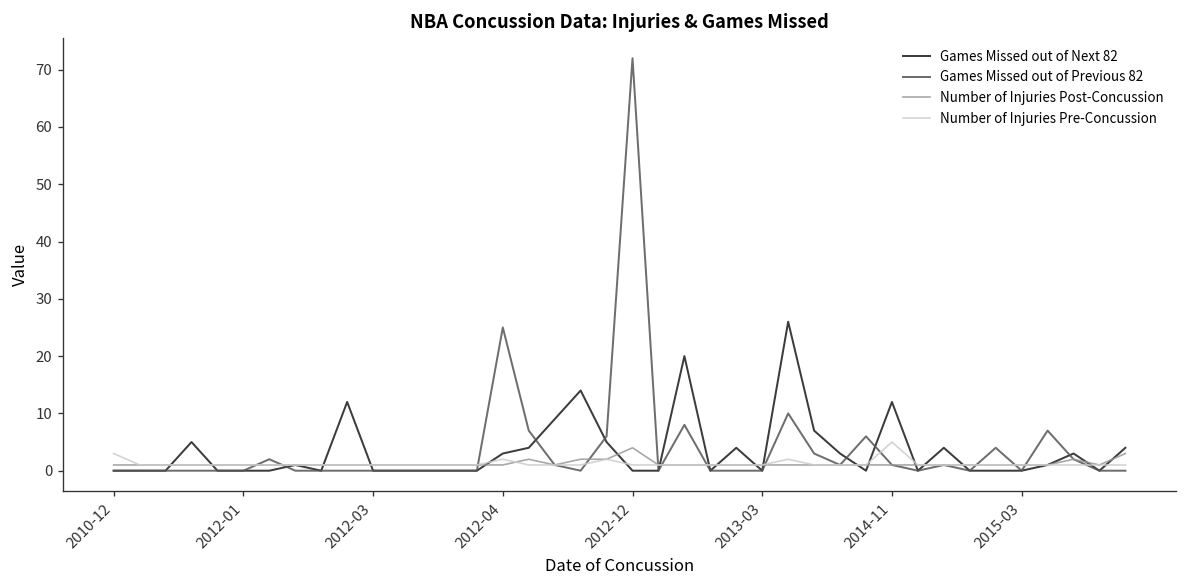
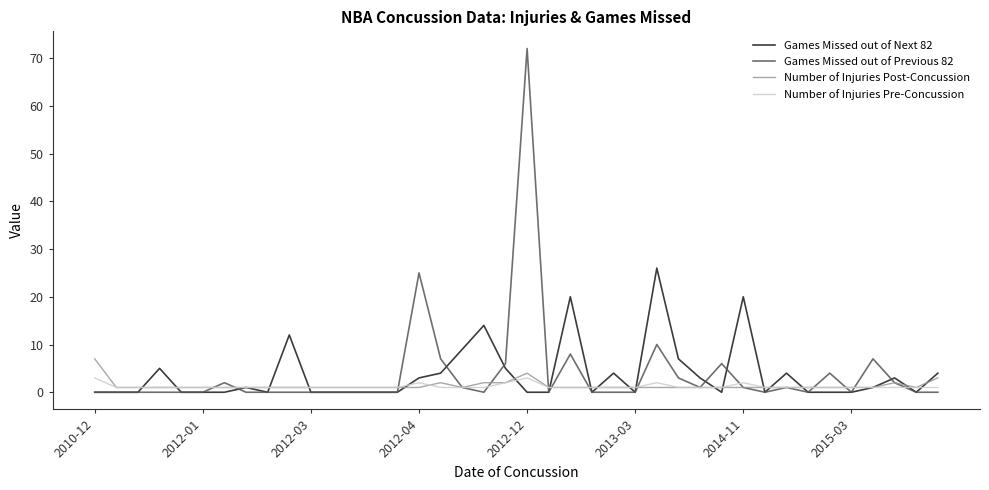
Number of Injuries Post-Concussion, 2010-12: 1 -> 7
Number of Injuries Pre-Concussion, 2012-12: 1 -> 3
Games Missed out of Next 82, 2014-11: 12 -> 20
Number of Injuries Pre-Concussion, 2014-11: 5 -> 2
